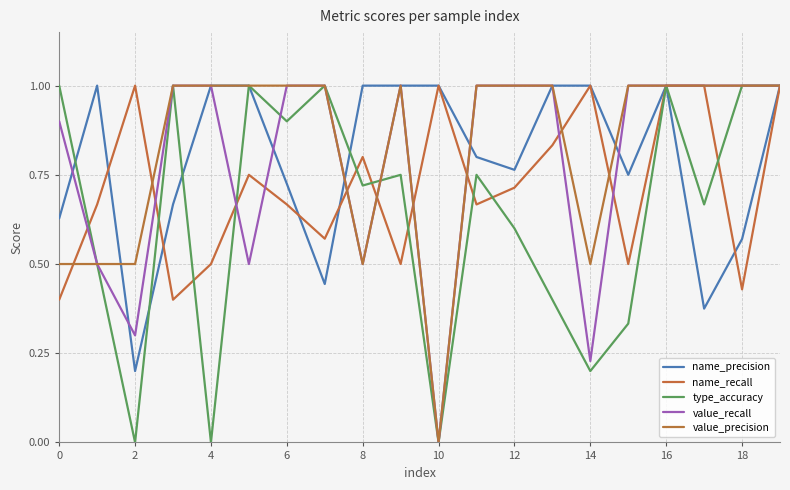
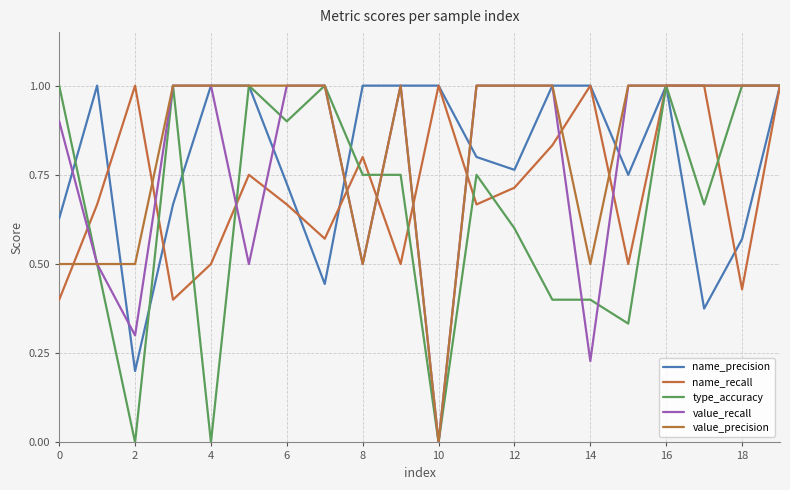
type_accuracy, 8: 0.72 -> 0.75
type_accuracy, 14: 0.2 -> 0.4
